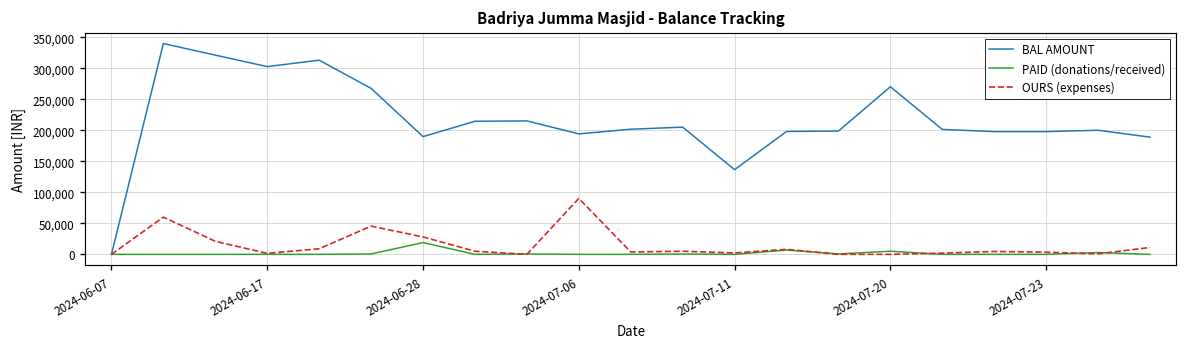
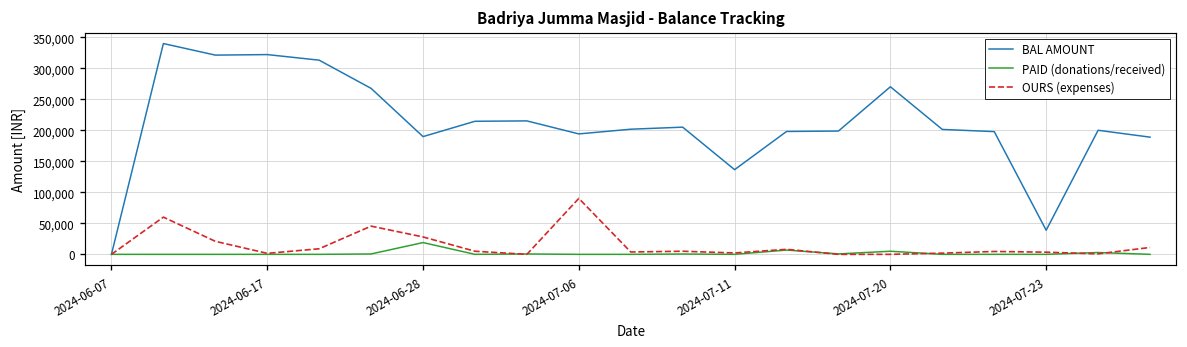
BAL AMOUNT, 2024-06-17: 300,000 -> 320,000
BAL AMOUNT, 2024-07-23: 200,000 -> 40,000
